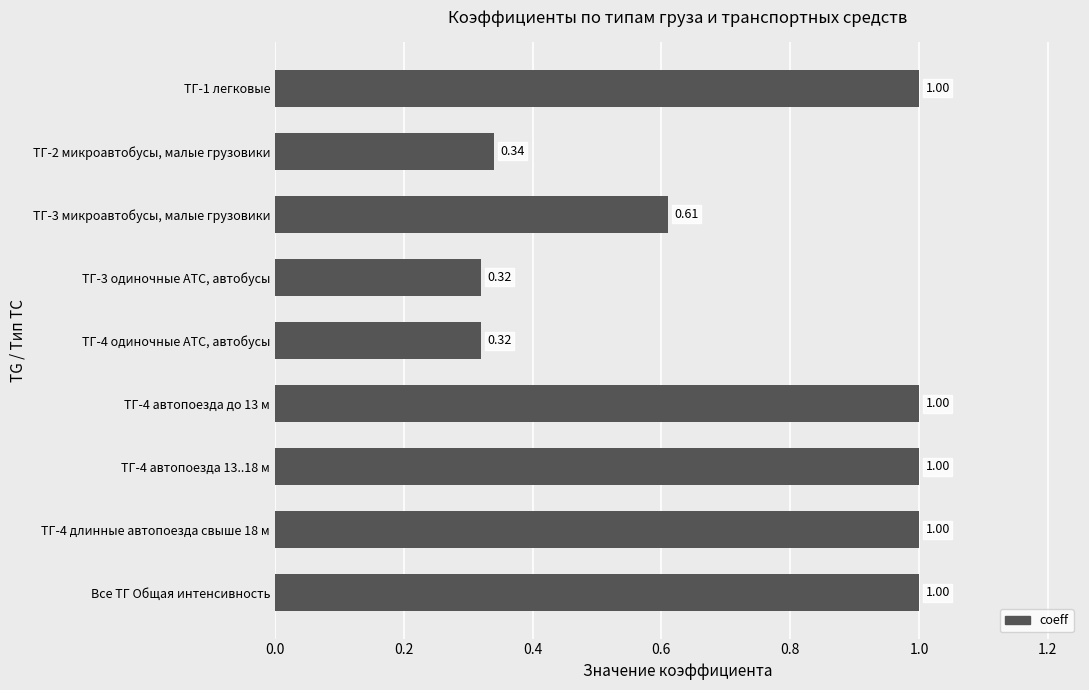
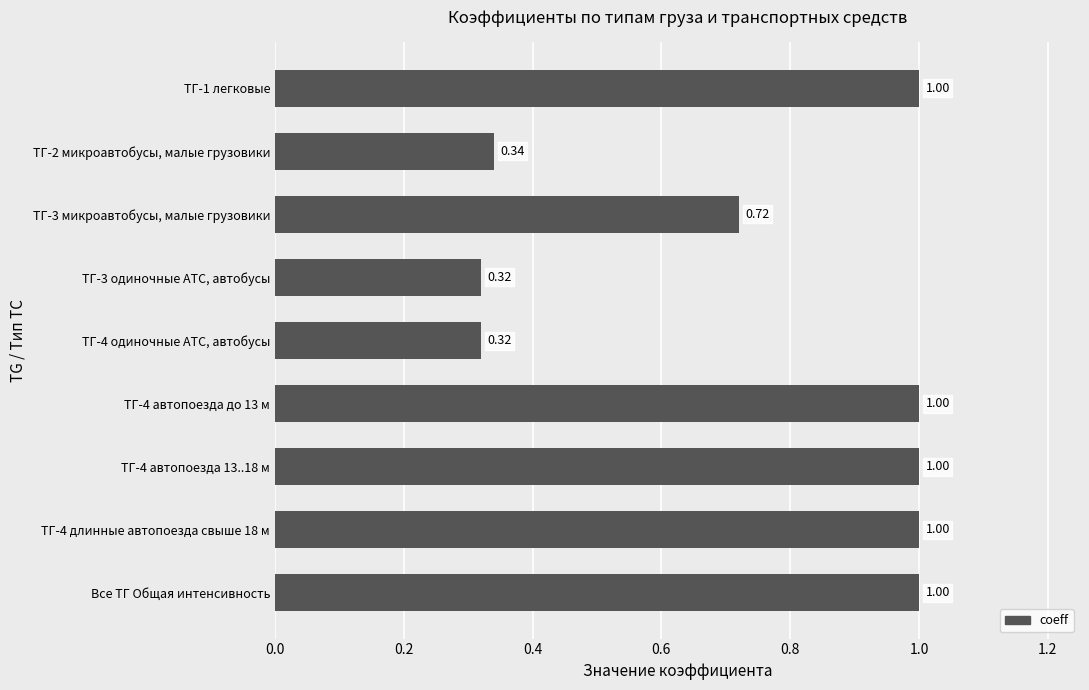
ТГ-3 микроавтобусы, малые грузовики: 0.61 -> 0.72
